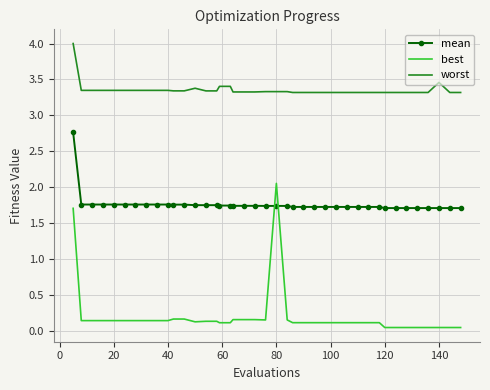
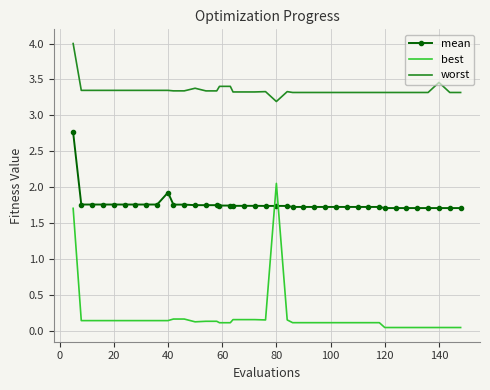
mean, 40: 1.8 -> 1.9
worst, 80: 3.3 -> 3.2
